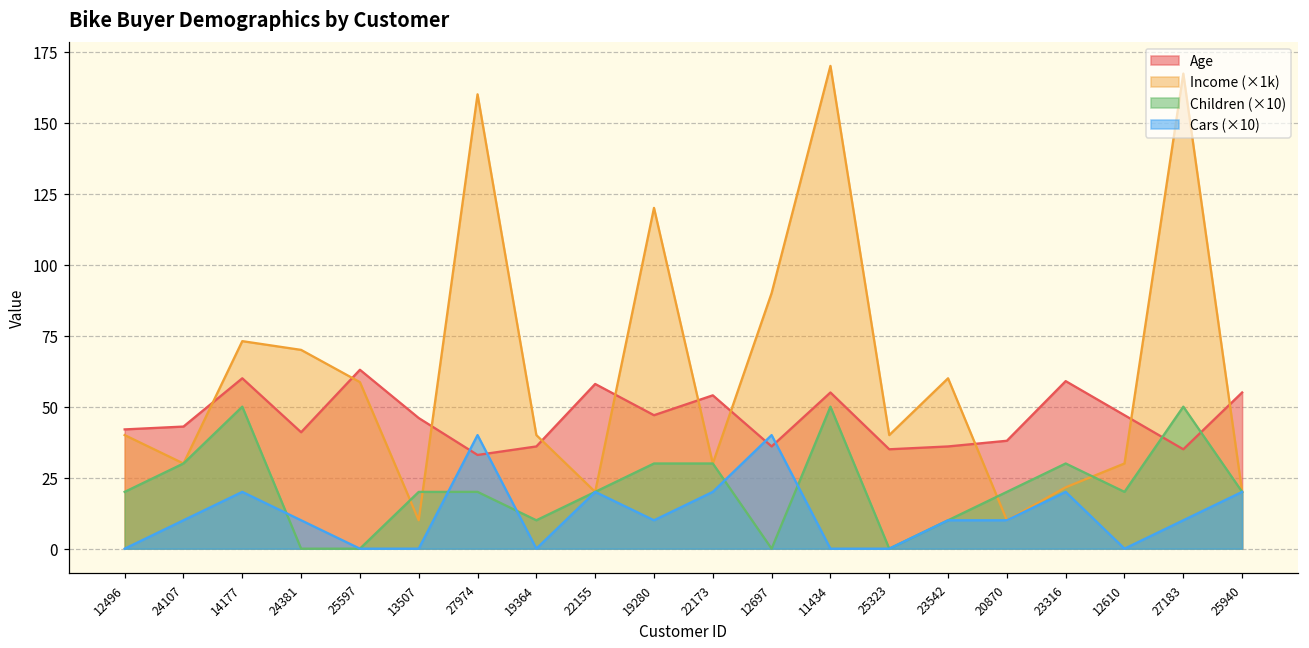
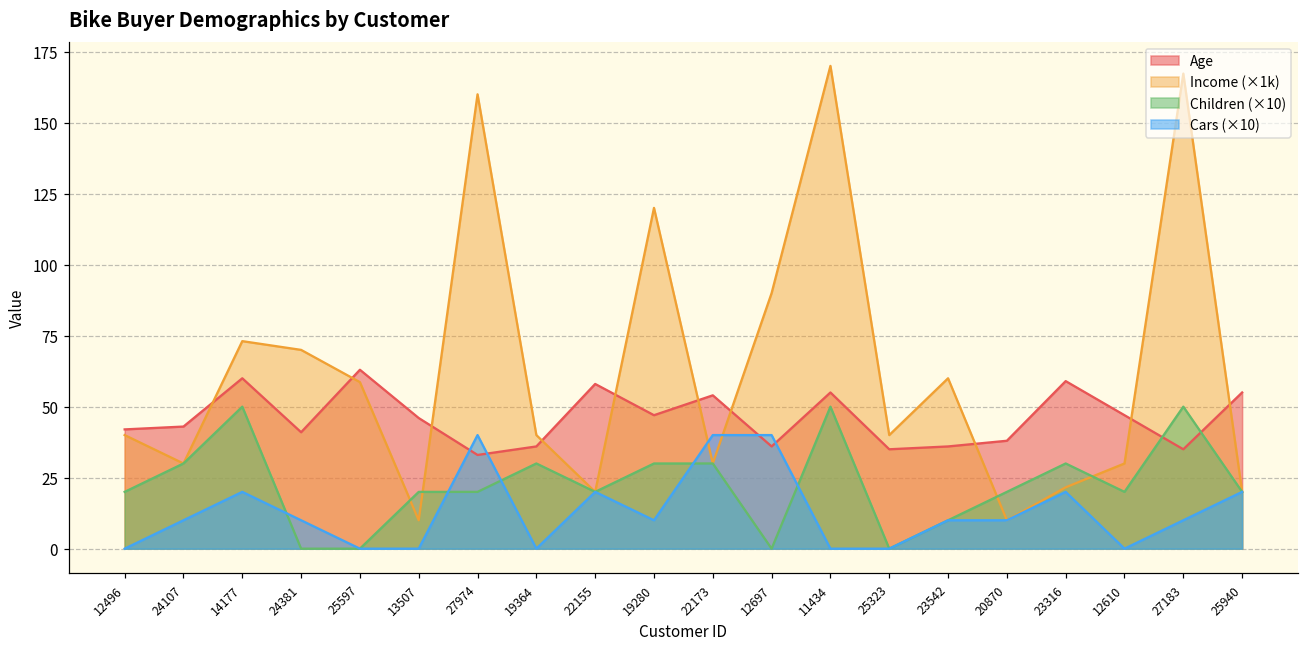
Children (×10), 19364: 10 -> 30
Cars (×10), 22173: 20 -> 40
